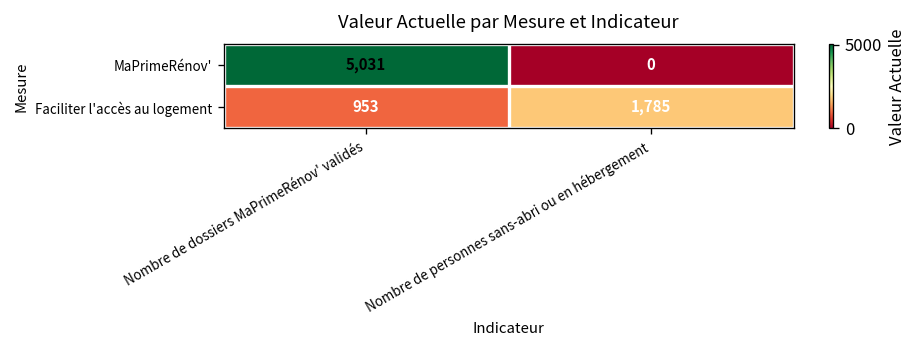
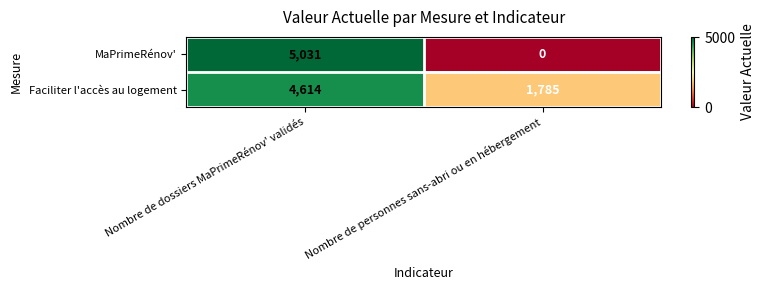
Faciliter l'accès au logement, Nombre de dossiers MaPrimeRénov' validés: 953 -> 4,614
